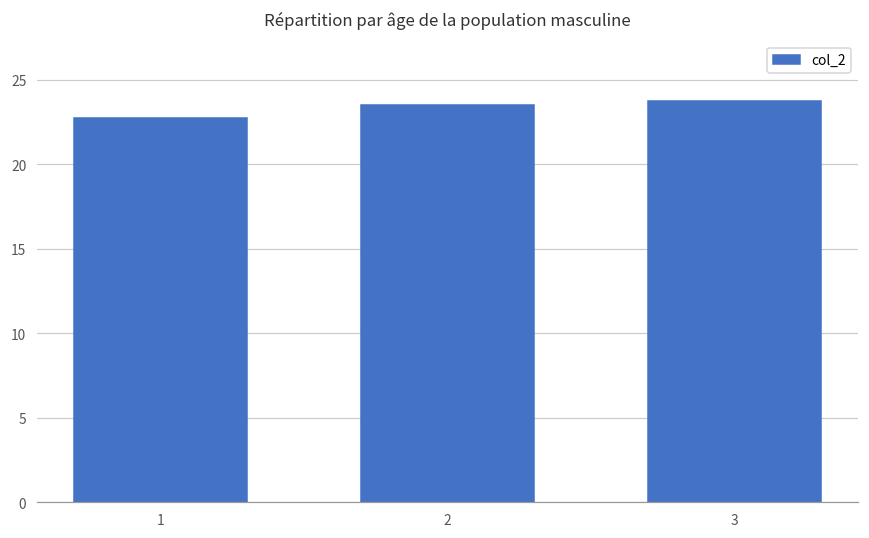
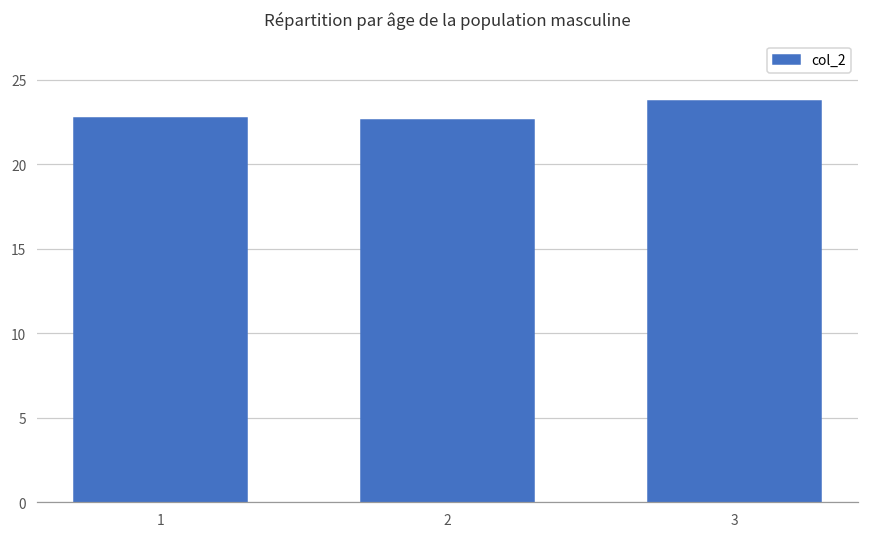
2: 23.5 -> 22.6
